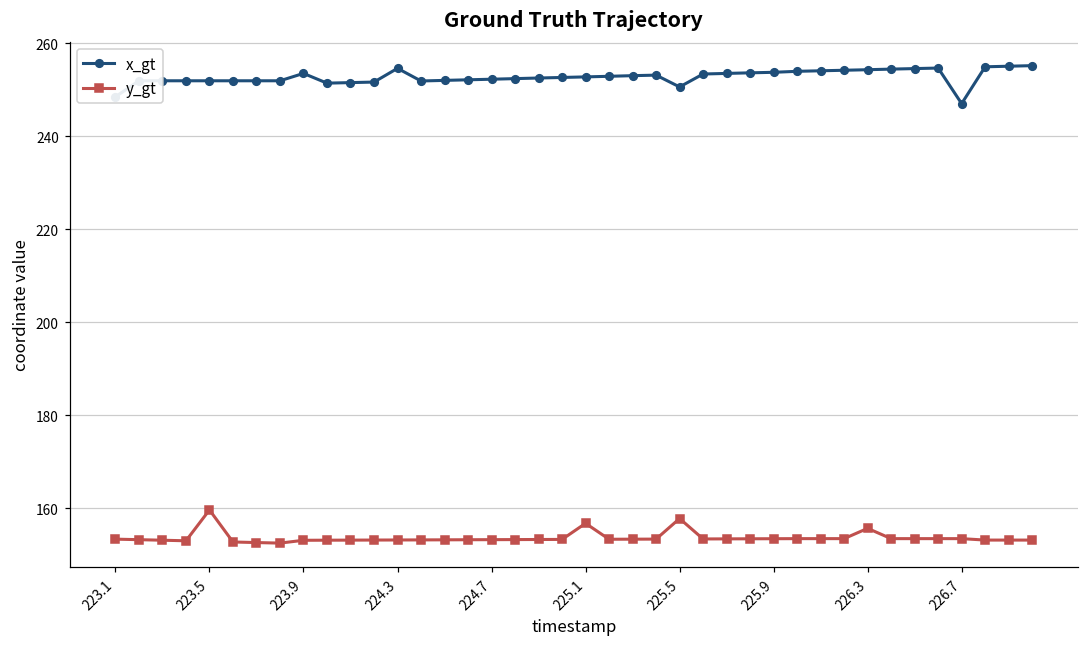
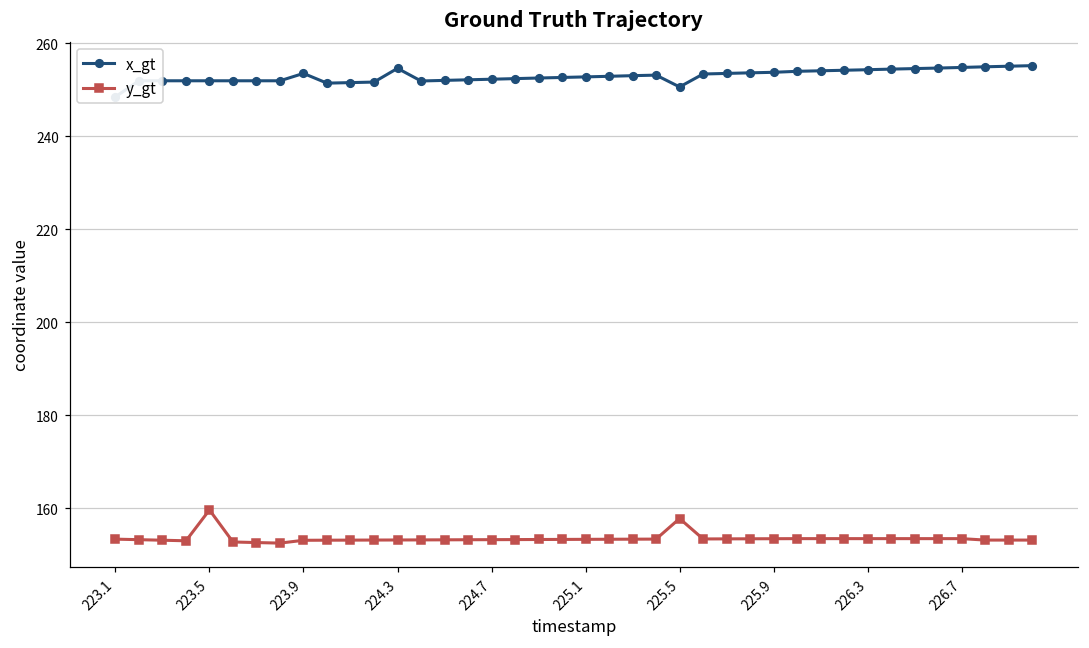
y_gt, 225.1: 157 -> 153
y_gt, 226.3: 156 -> 153
x_gt, 226.7: 247 -> 255
